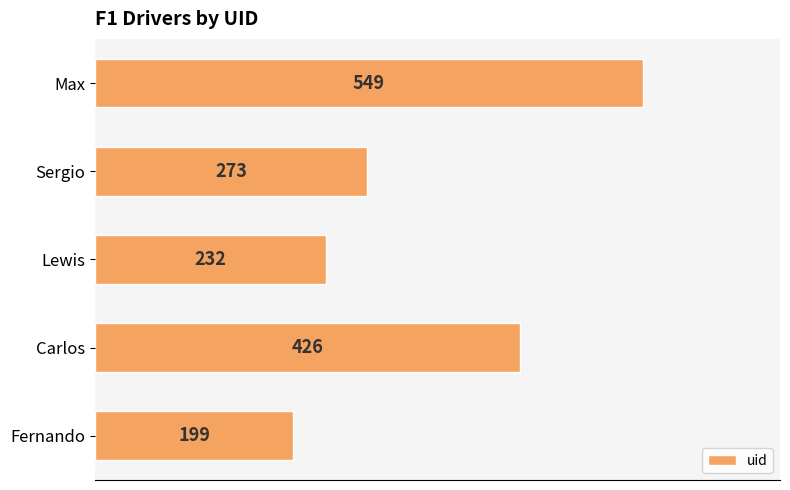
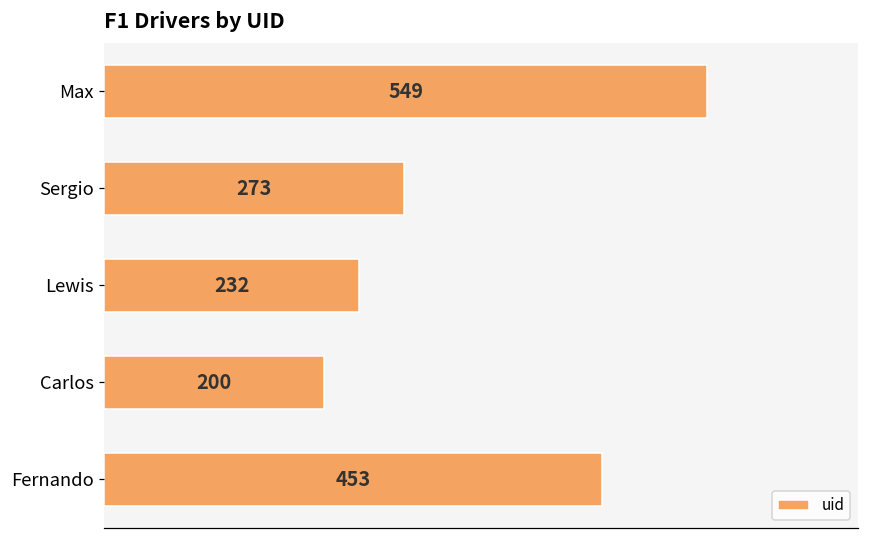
Carlos: 426 -> 200
Fernando: 199 -> 453
